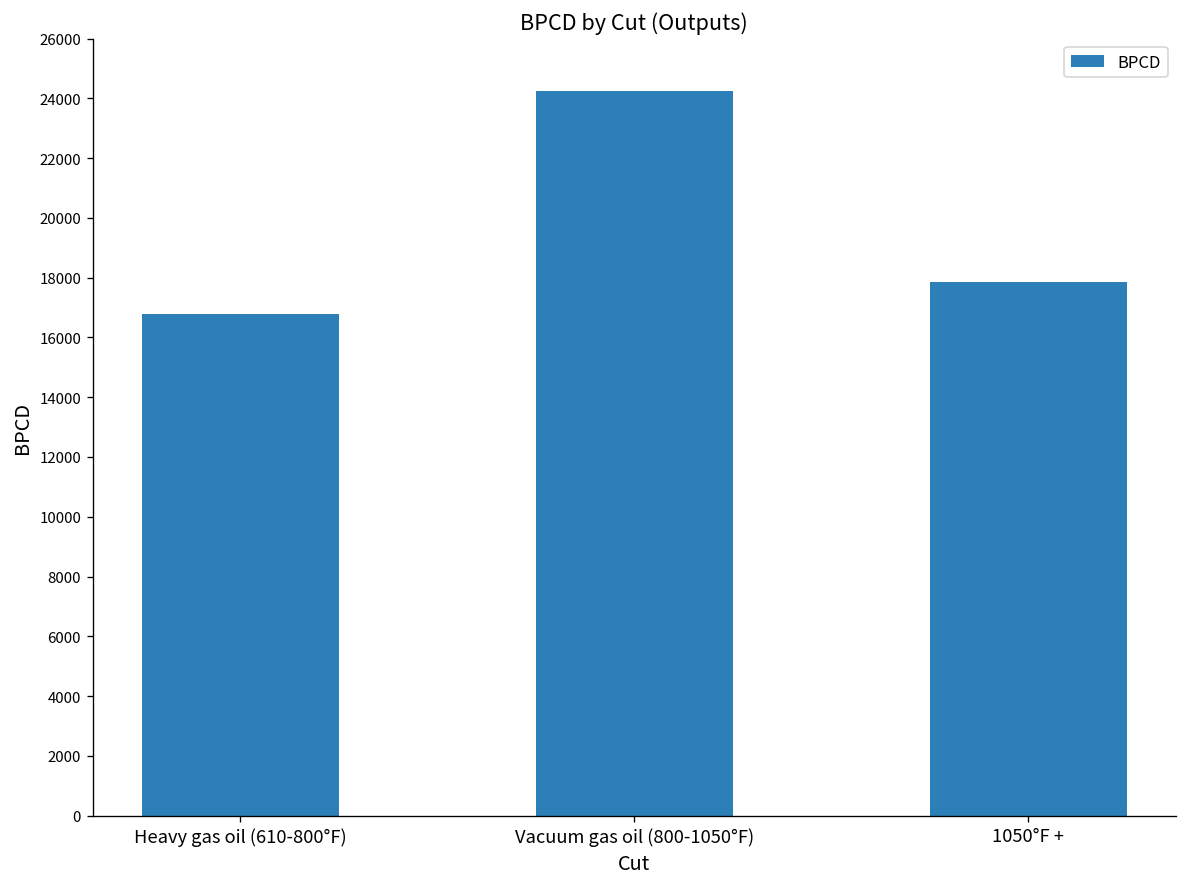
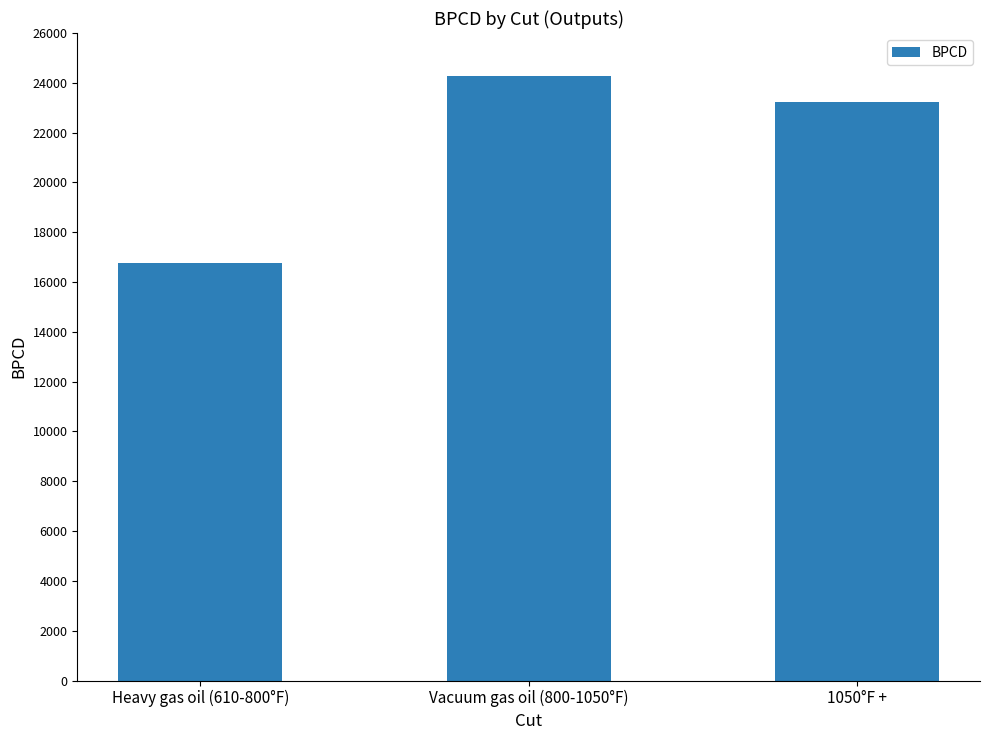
1050°F +: 17900 -> 23200
